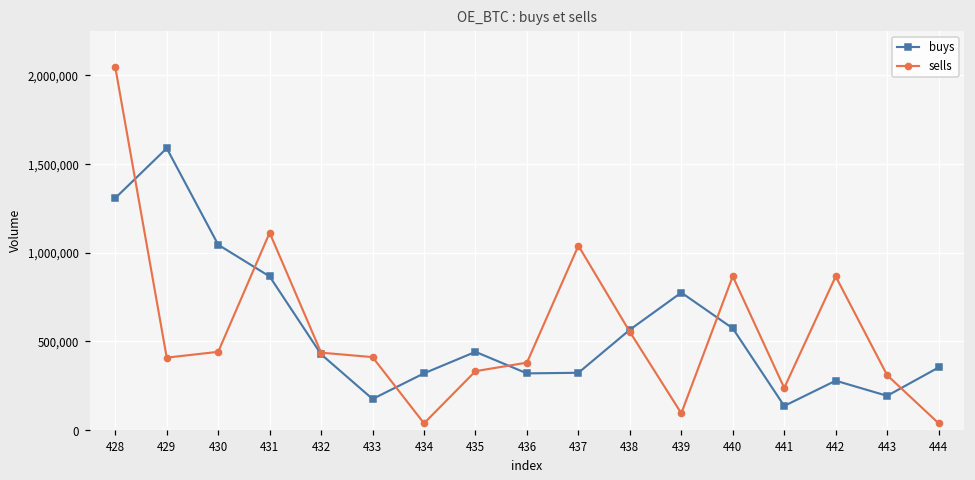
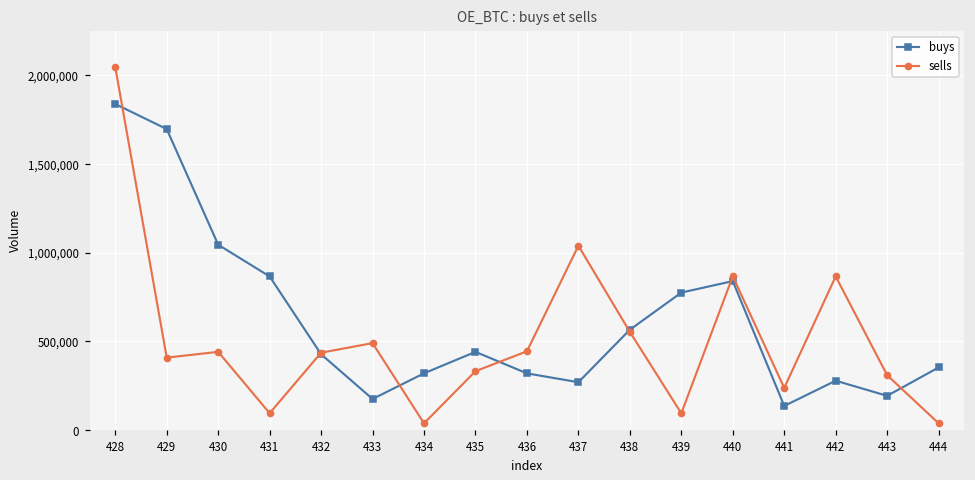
buys, 428: 1,310,000 -> 1,840,000
buys, 429: 1,590,000 -> 1,700,000
sells, 431: 1,110,000 -> 100,000
sells, 433: 410,000 -> 490,000
sells, 436: 380,000 -> 440,000
buys, 437: 320,000 -> 270,000
buys, 440: 570,000 -> 840,000
